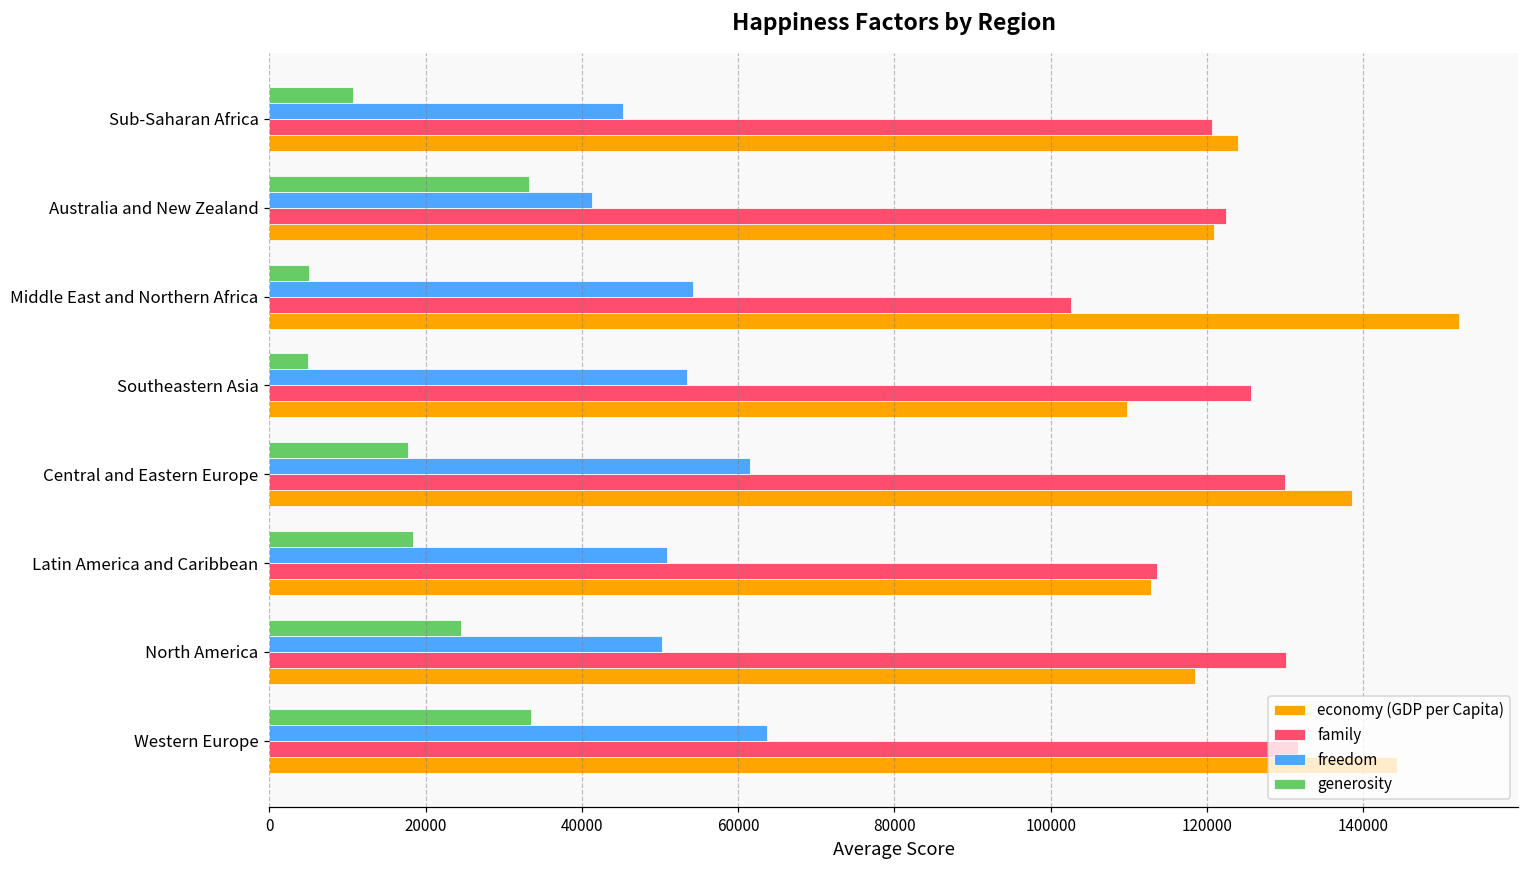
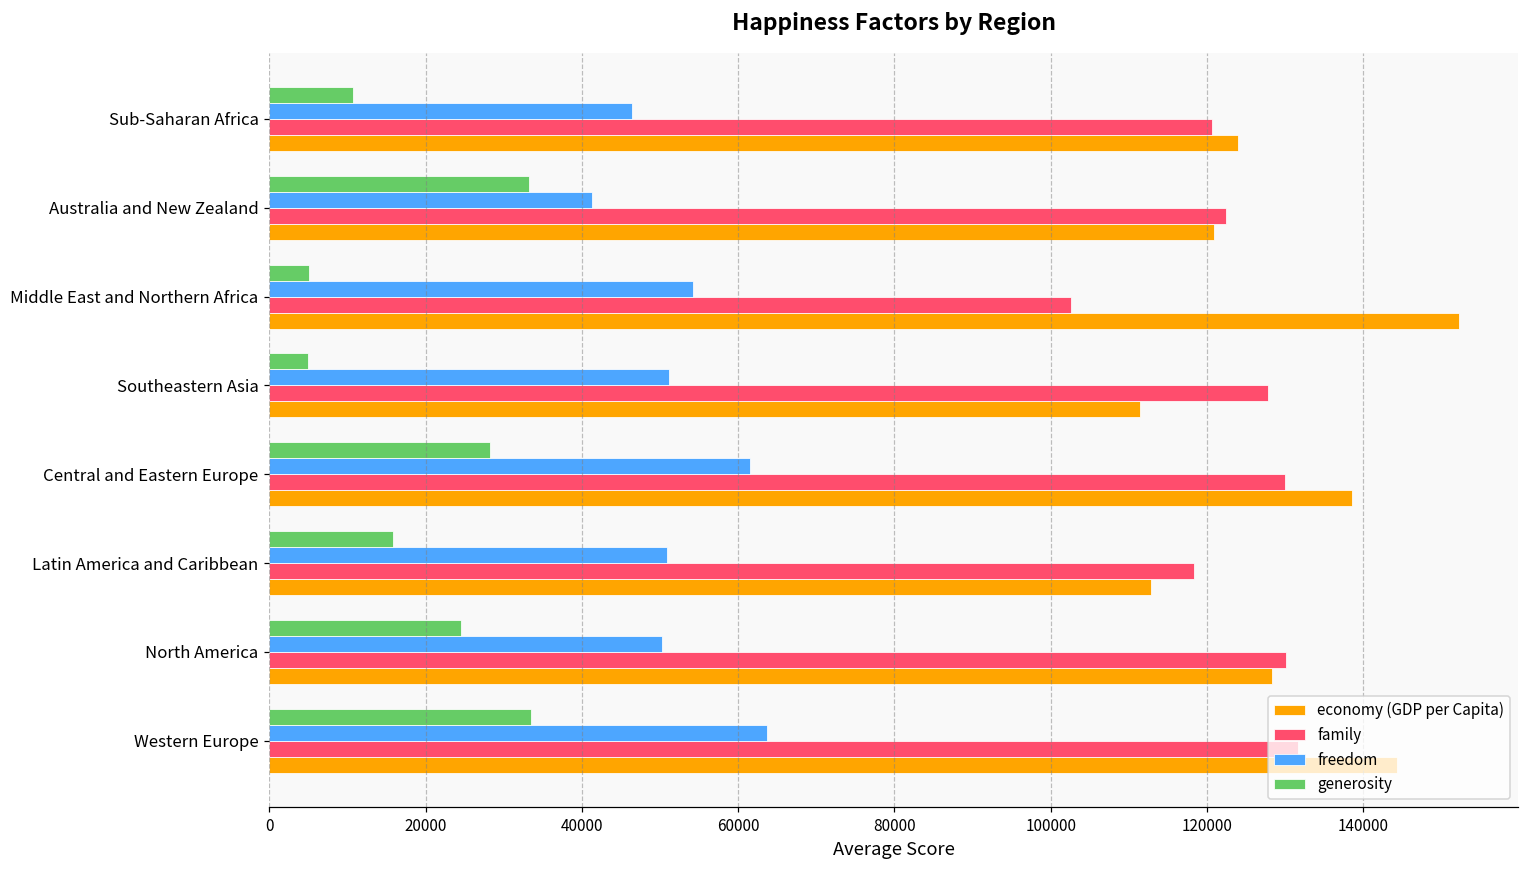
freedom, Sub-Saharan Africa: 45000 -> 46000
freedom, Southeastern Asia: 53000 -> 51000
family, Southeastern Asia: 126000 -> 128000
economy (GDP per Capita), Southeastern Asia: 110000 -> 111000
generosity, Central and Eastern Europe: 18000 -> 28000
generosity, Latin America and Caribbean: 18000 -> 16000
family, Latin America and Caribbean: 114000 -> 118000
economy (GDP per Capita), North America: 118000 -> 128000
